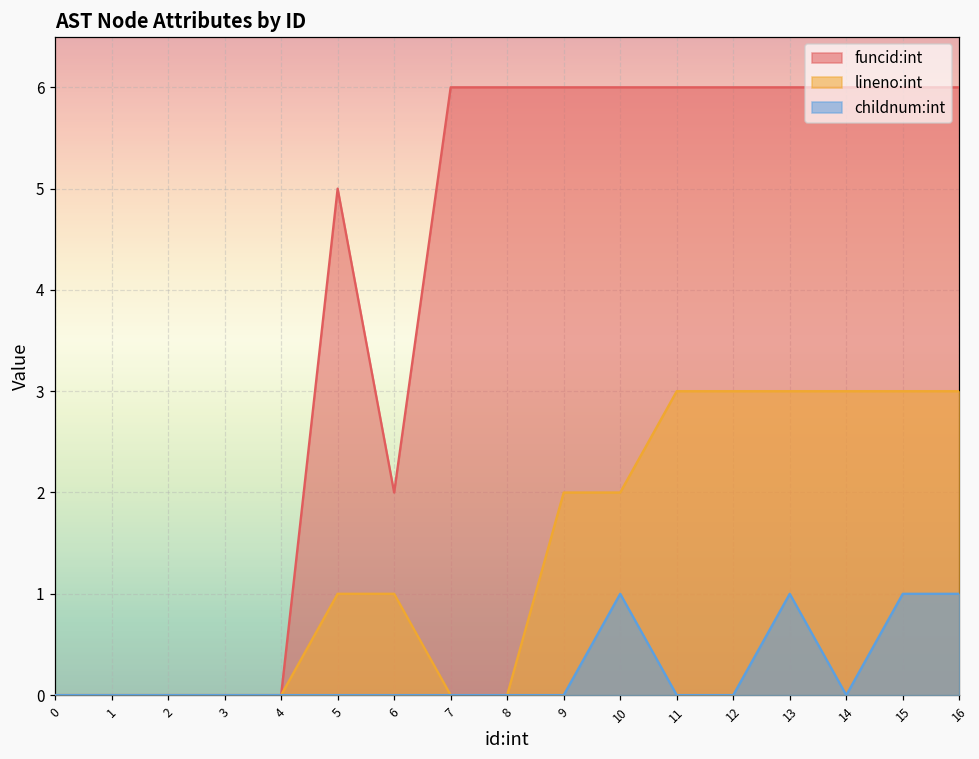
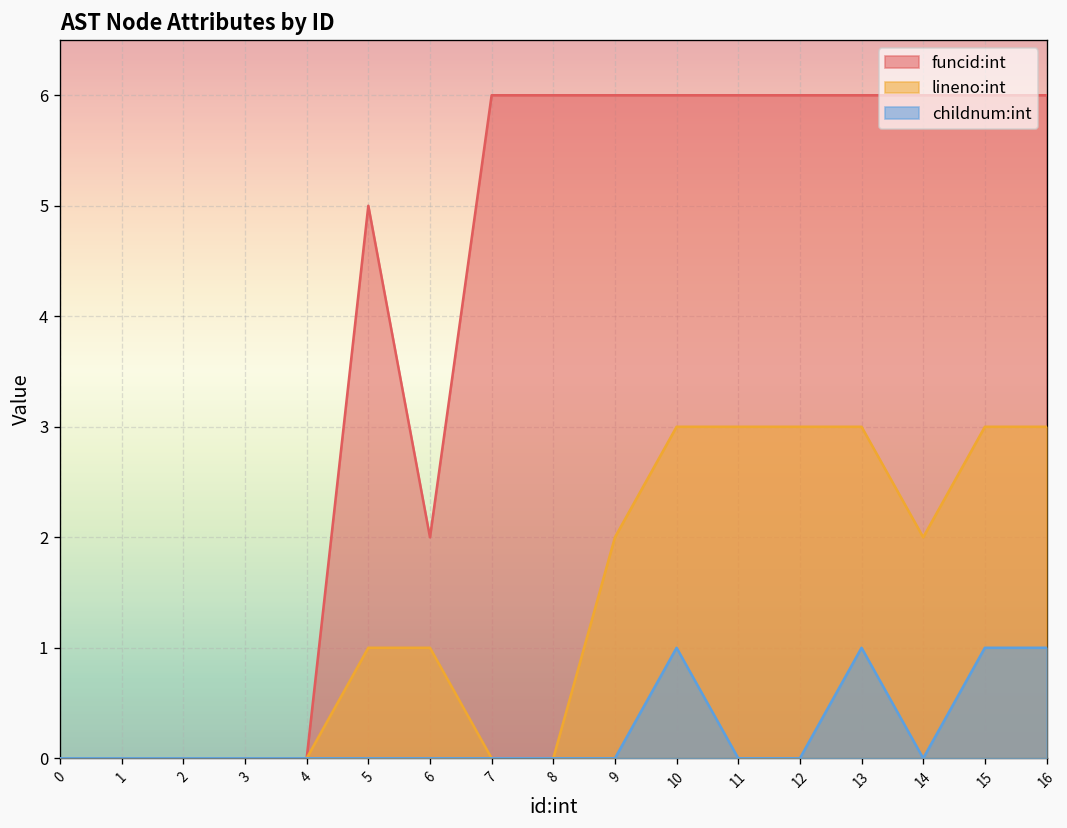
lineno:int, 10: 2 -> 3
lineno:int, 14: 3 -> 2
